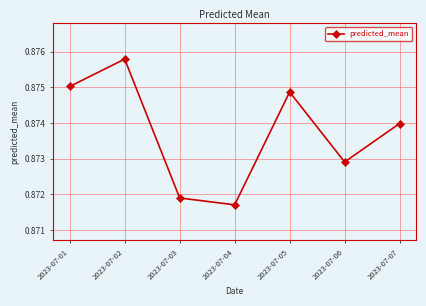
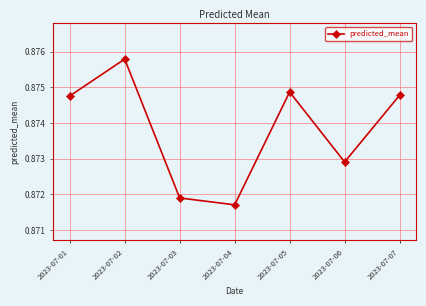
2023-07-01: 0.8750 -> 0.8748
2023-07-07: 0.8740 -> 0.8748
